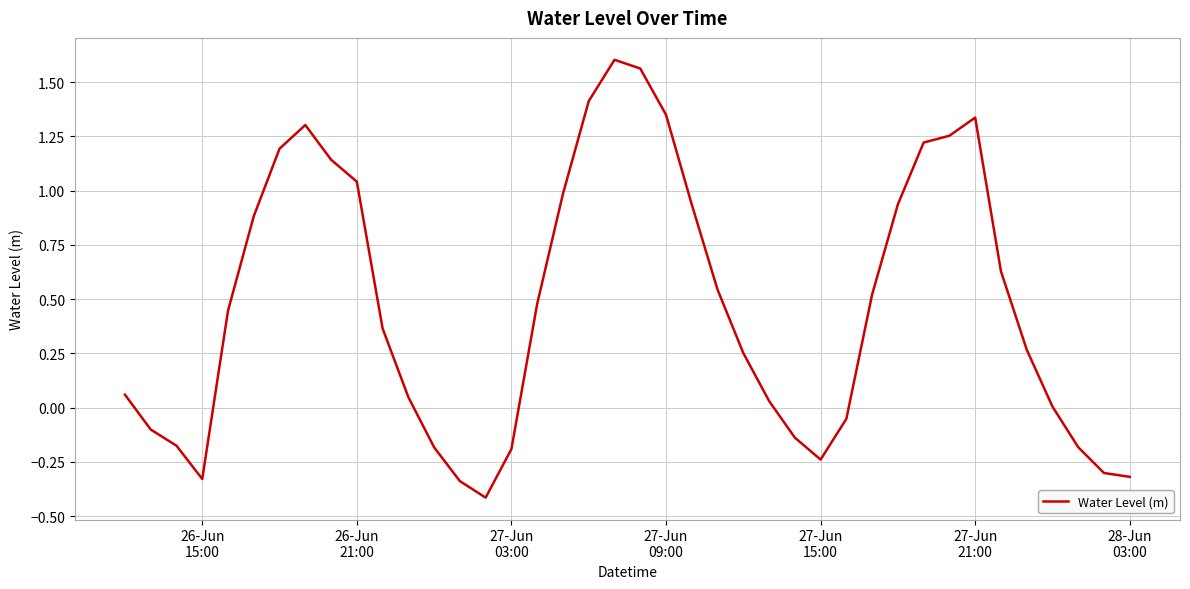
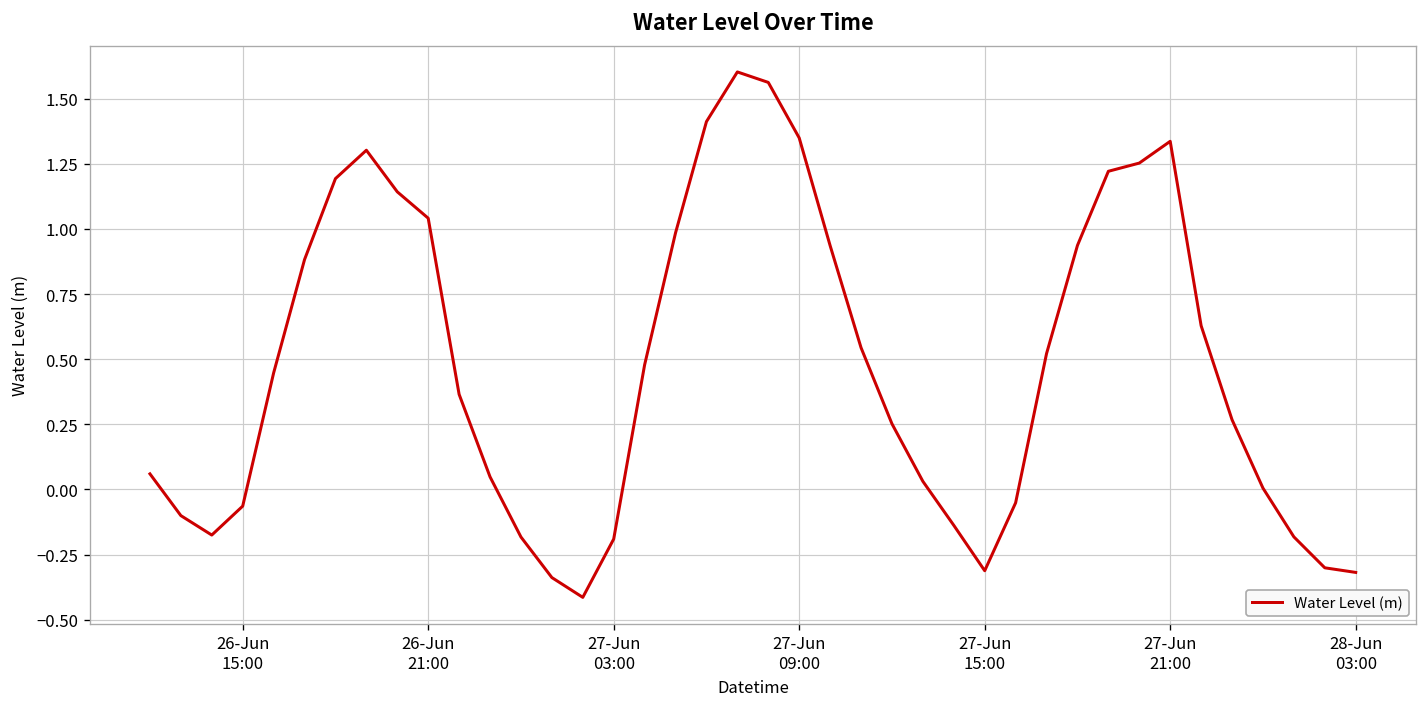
26-Jun 15:00: -0.33 -> -0.06
27-Jun 15:00: -0.24 -> -0.31
